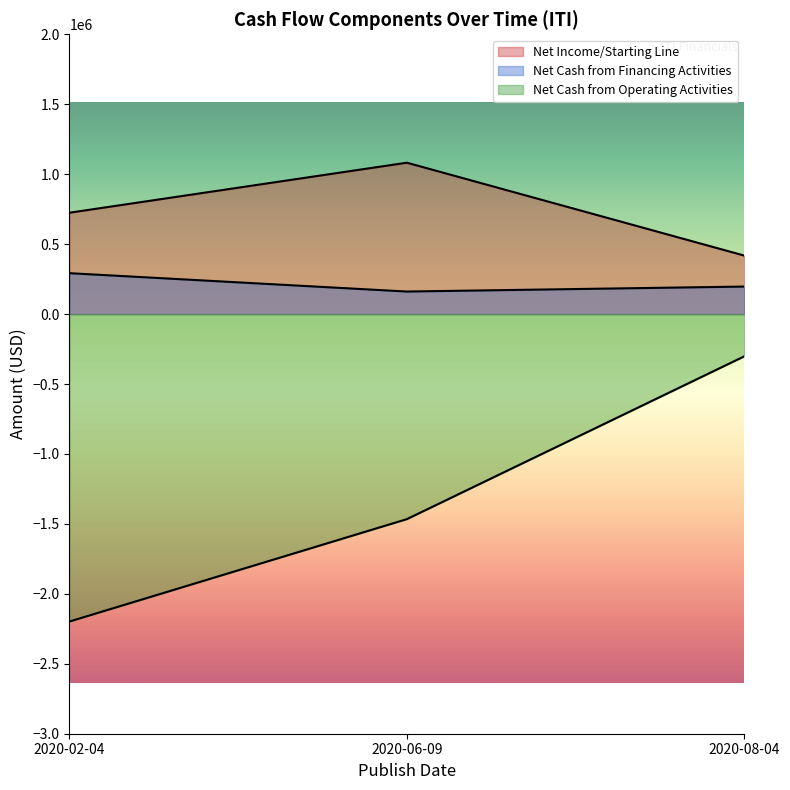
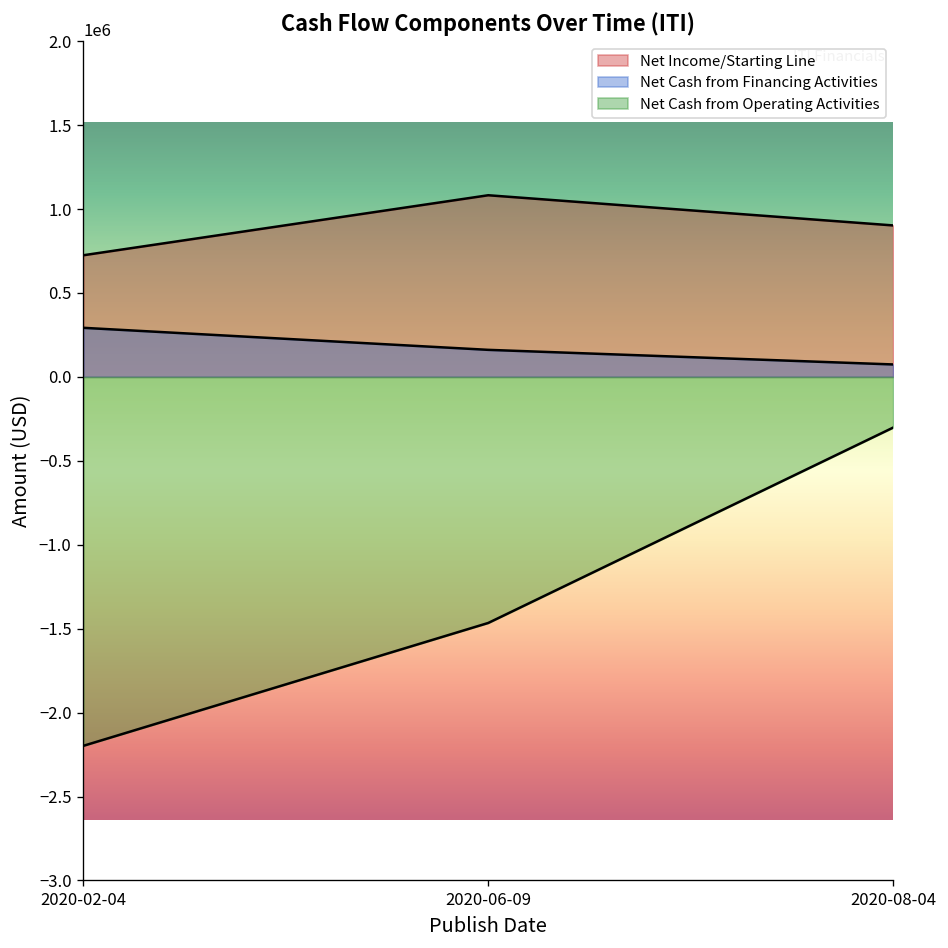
Net Income/Starting Line, 2020-08-04: 420000 -> 900000
Net Cash from Financing Activities, 2020-08-04: 200000 -> 70000
